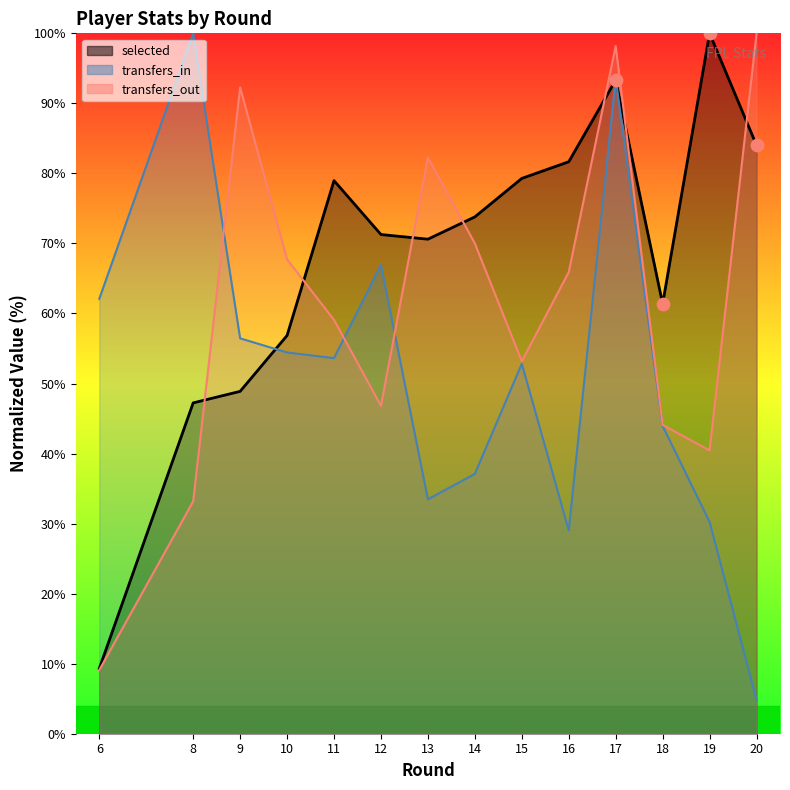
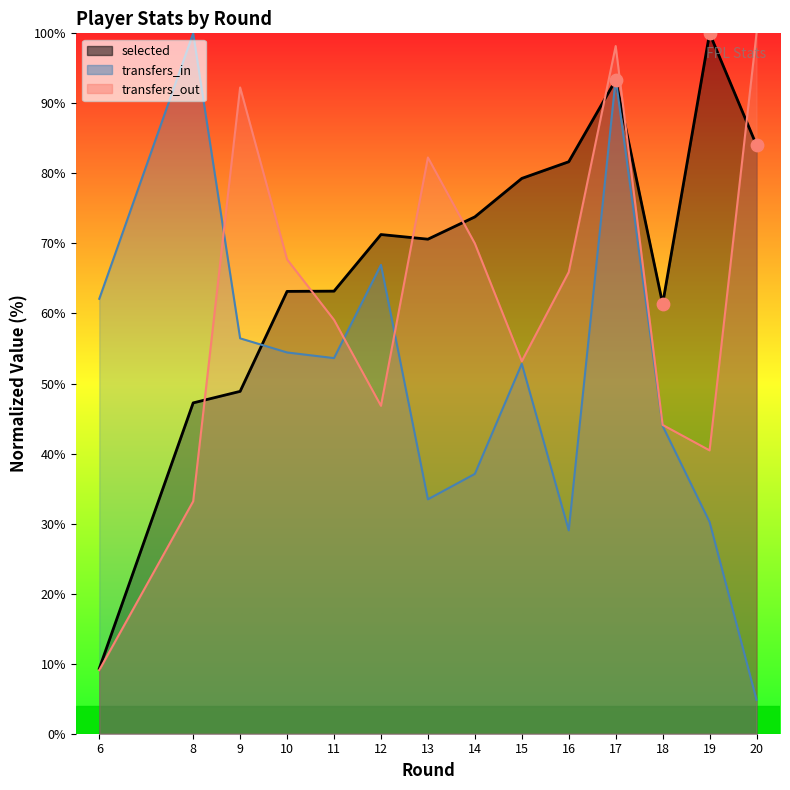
selected, 10: 57% -> 63%
selected, 11: 79% -> 63%
